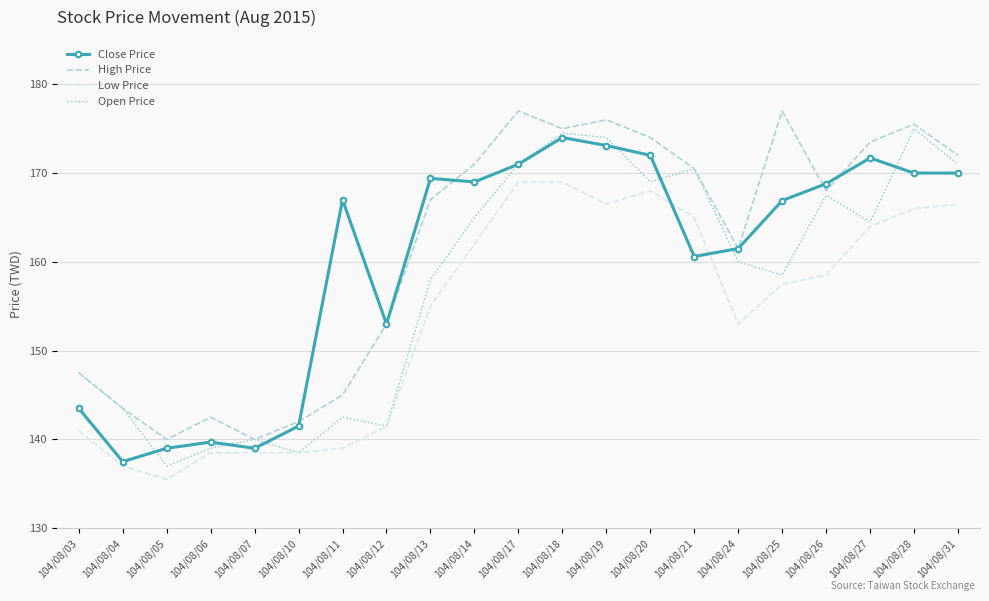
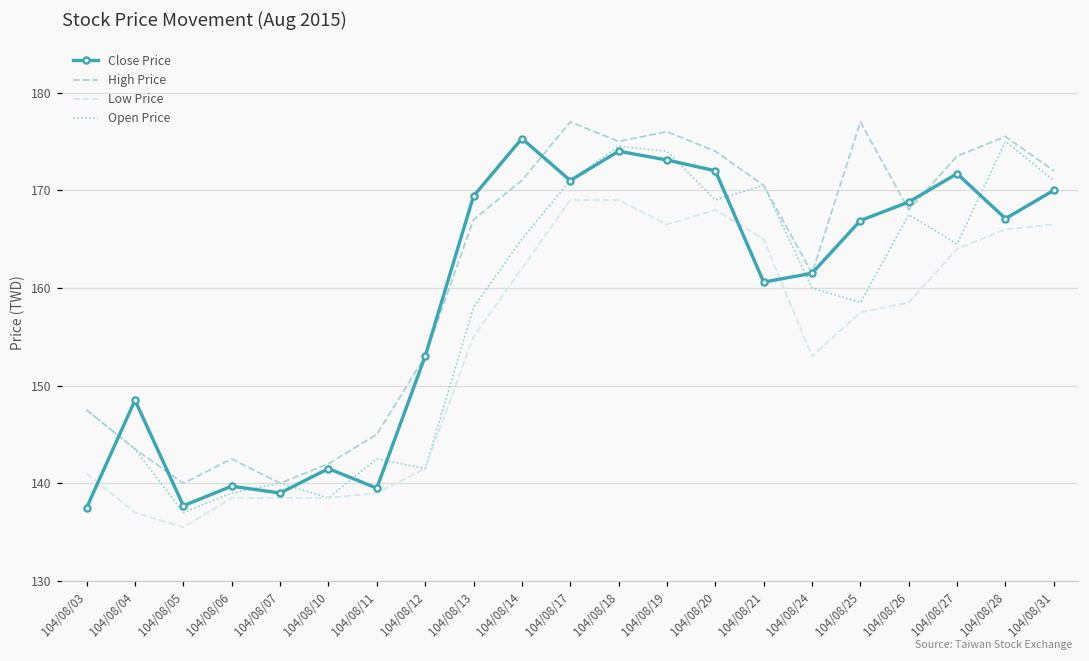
Close Price, 104/08/03: 144 -> 138
Close Price, 104/08/04: 138 -> 149
Close Price, 104/08/05: 139 -> 138
Close Price, 104/08/11: 167 -> 140
Close Price, 104/08/14: 169 -> 175
Close Price, 104/08/28: 170 -> 167
